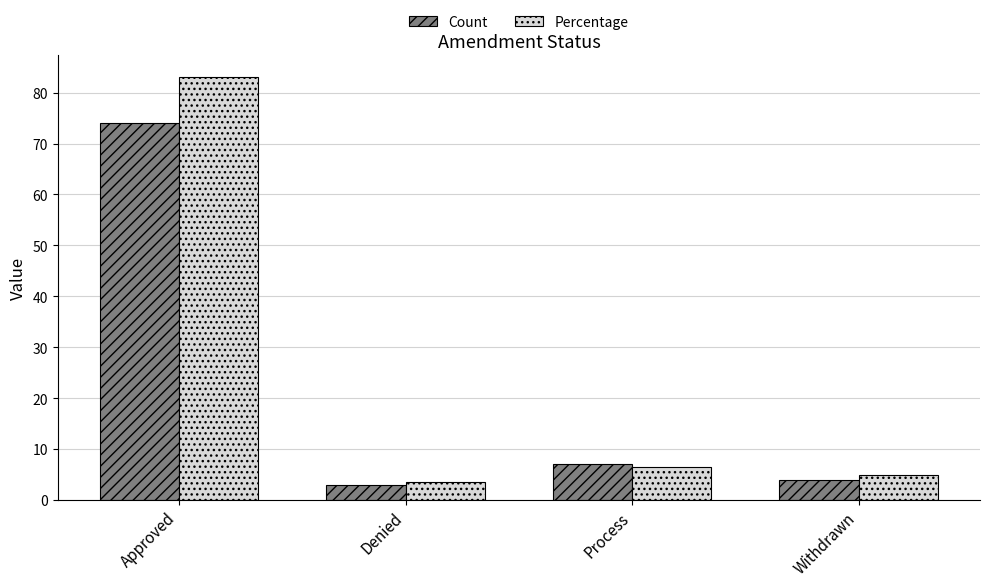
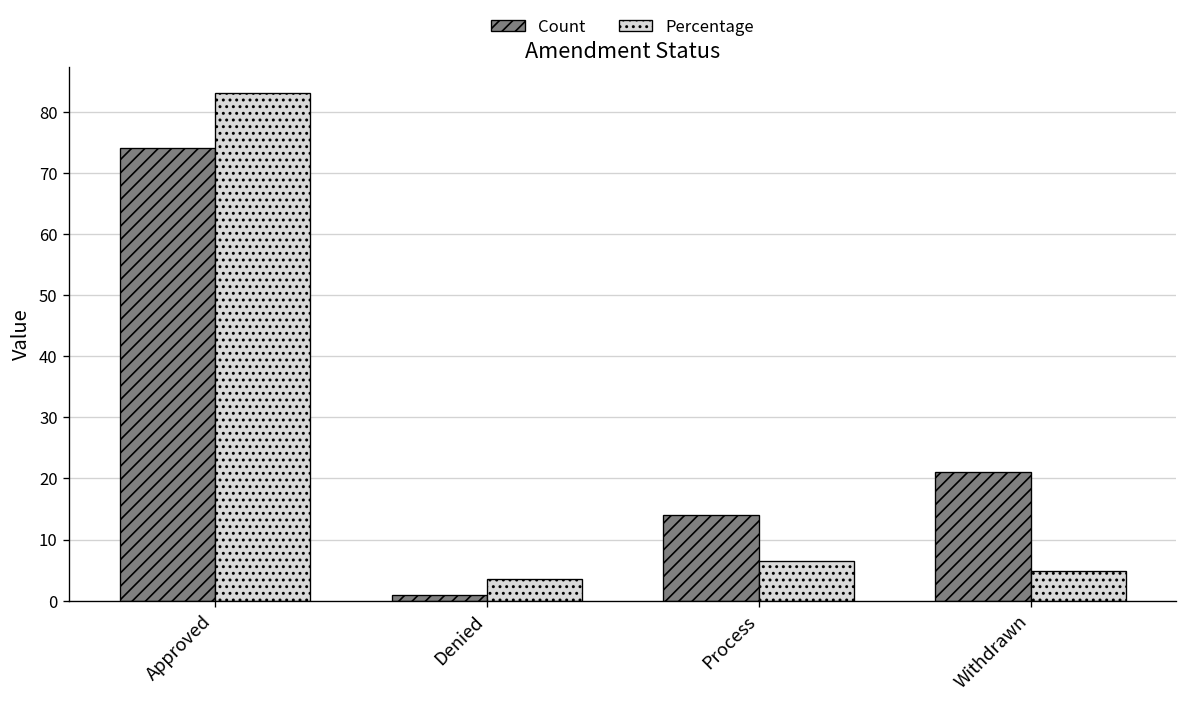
Count, Denied: 3 -> 1
Count, Process: 7 -> 14
Count, Withdrawn: 4 -> 21
